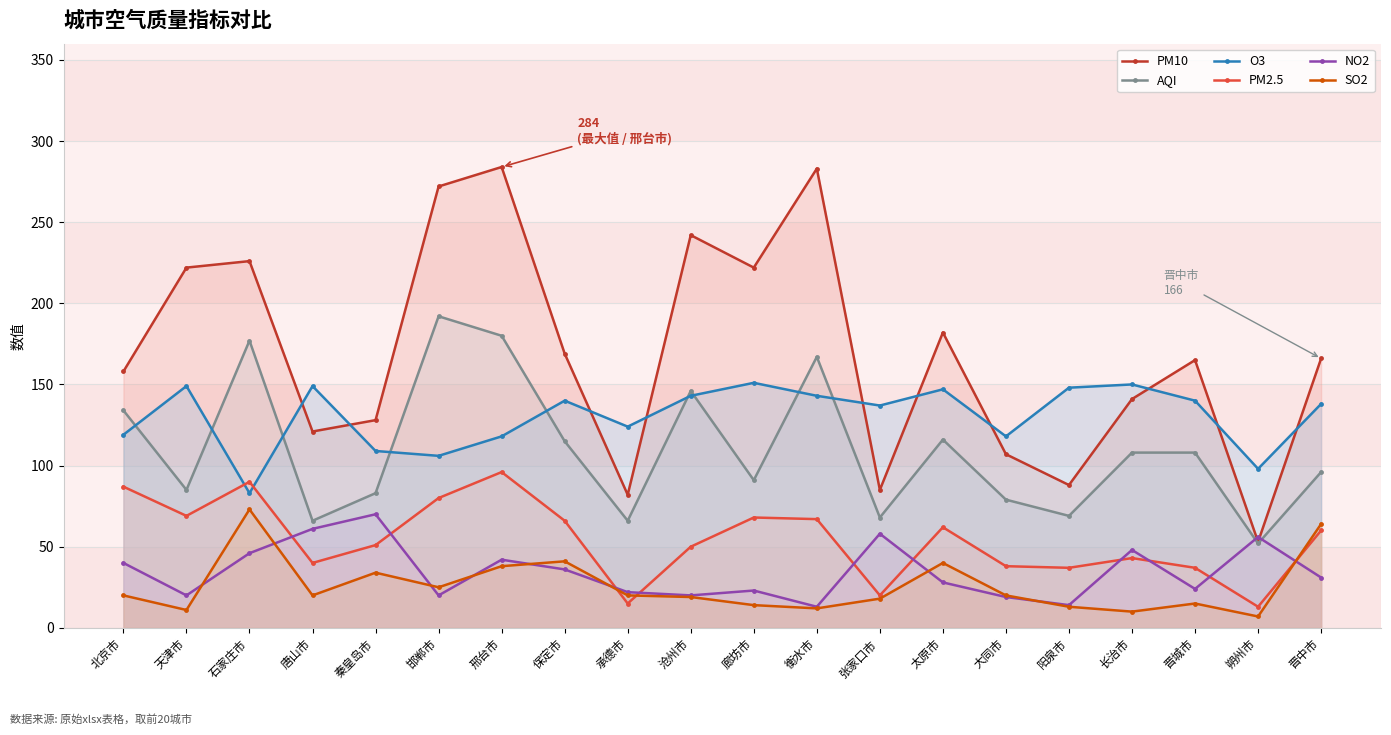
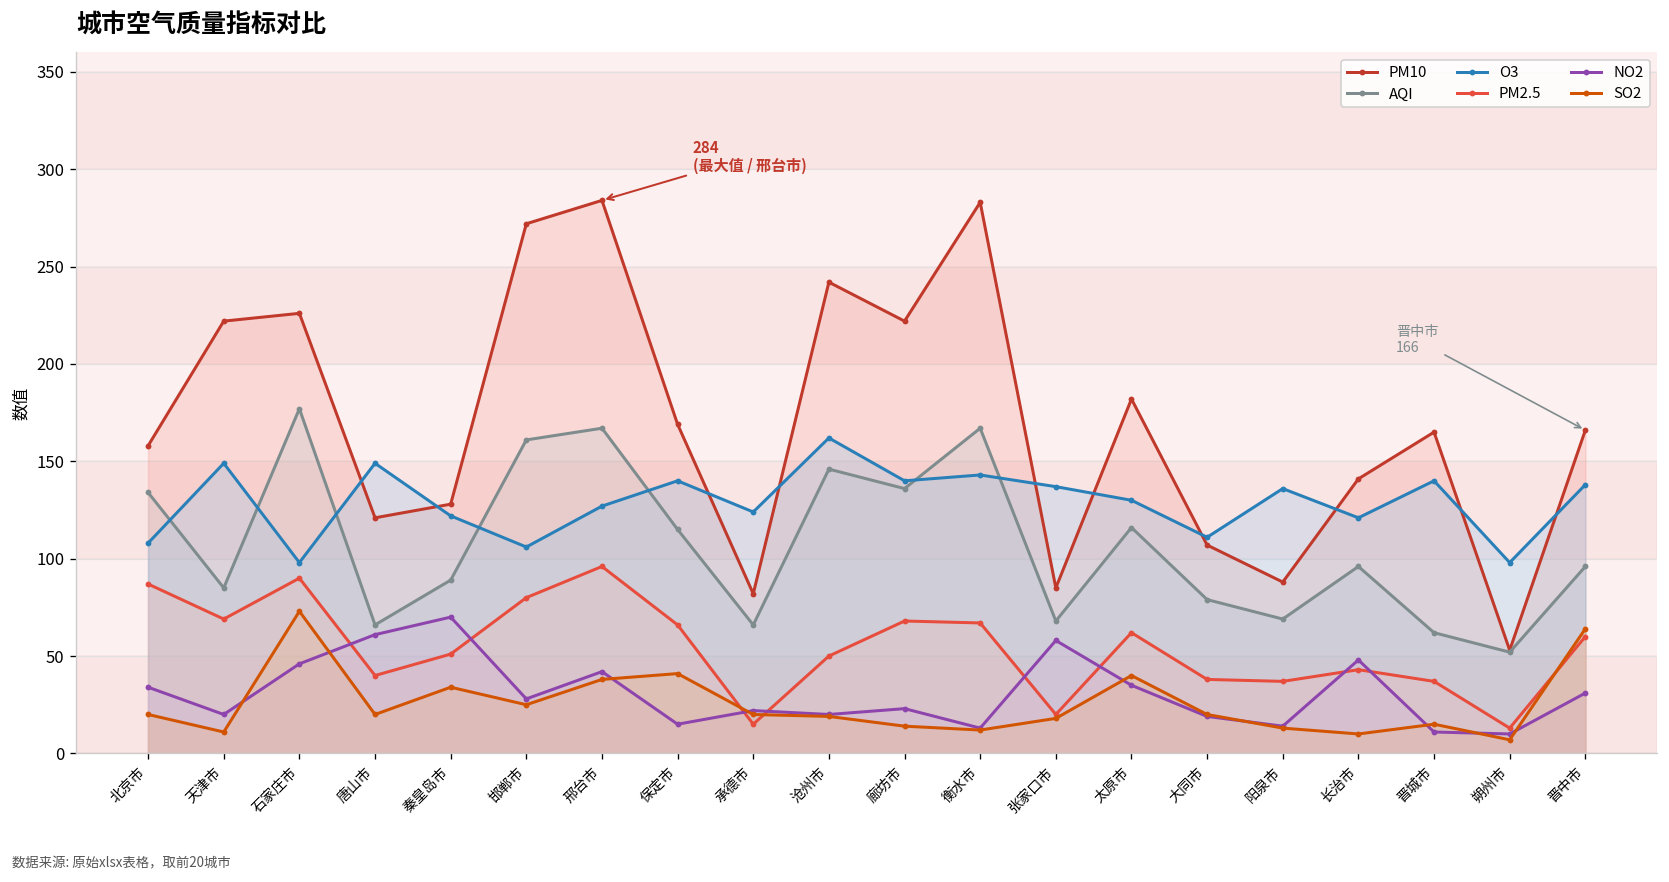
O3, 北京市: 119 -> 108
NO2, 北京市: 40 -> 34
O3, 石家庄市: 83 -> 98
AQI, 秦皇岛市: 83 -> 89
O3, 秦皇岛市: 109 -> 122
AQI, 邯郸市: 192 -> 161
NO2, 邯郸市: 20 -> 28
AQI, 邢台市: 180 -> 167
O3, 邢台市: 118 -> 127
NO2, 保定市: 36 -> 15
O3, 沧州市: 143 -> 162
AQI, 廊坊市: 91 -> 136
O3, 廊坊市: 151 -> 140
O3, 太原市: 147 -> 130
NO2, 太原市: 28 -> 35
O3, 大同市: 118 -> 111
O3, 阳泉市: 148 -> 136
AQI, 长治市: 108 -> 96
O3, 长治市: 150 -> 121
AQI, 晋城市: 108 -> 62
NO2, 晋城市: 24 -> 11
NO2, 朔州市: 56 -> 10
